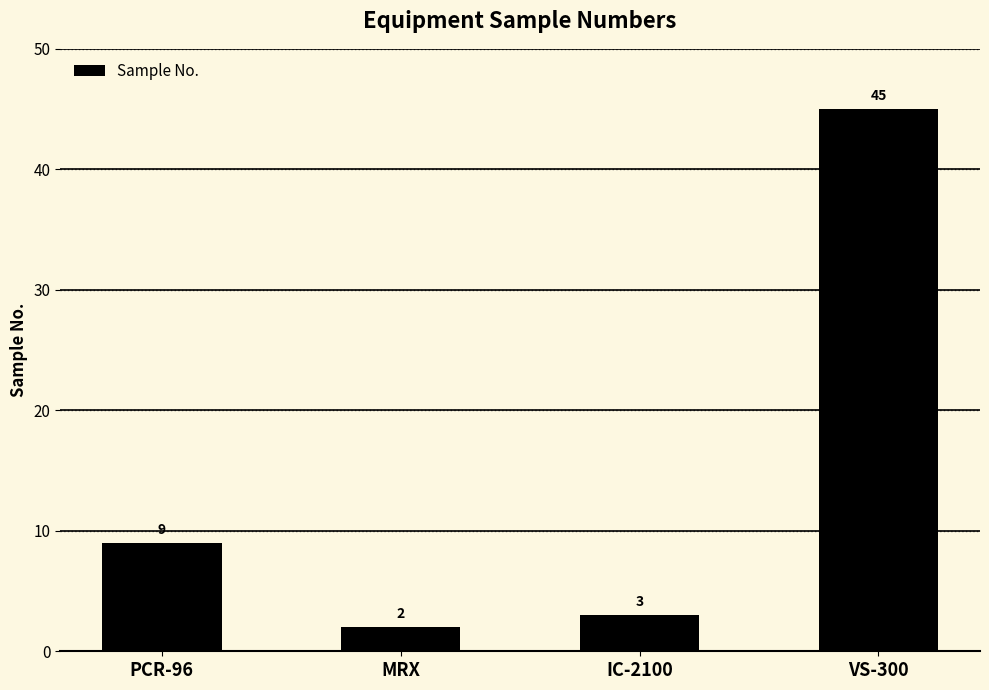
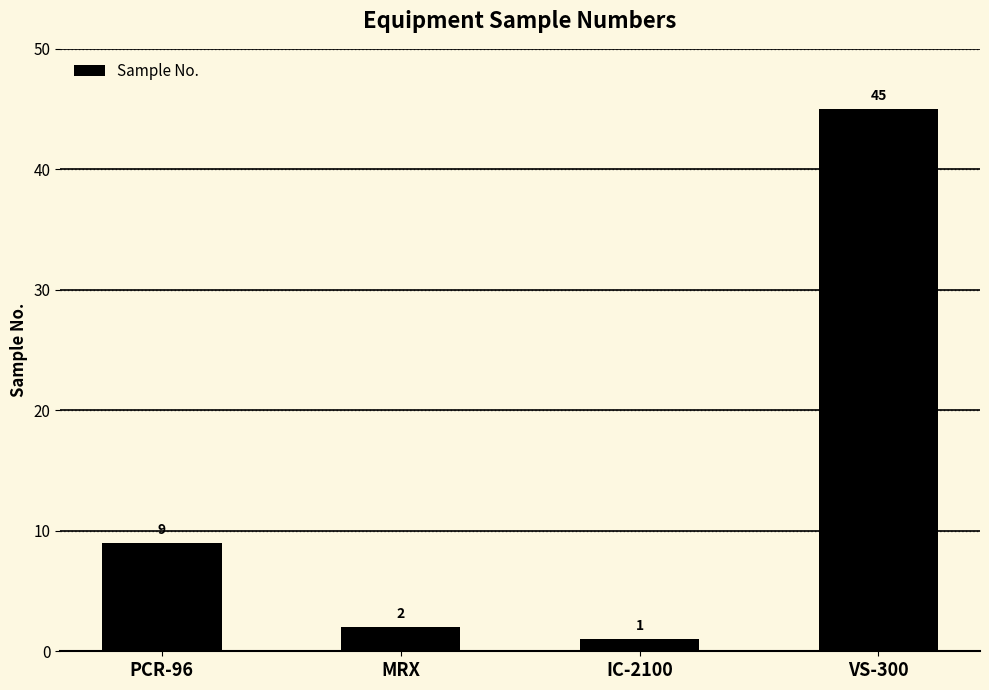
IC-2100: 3 -> 1
